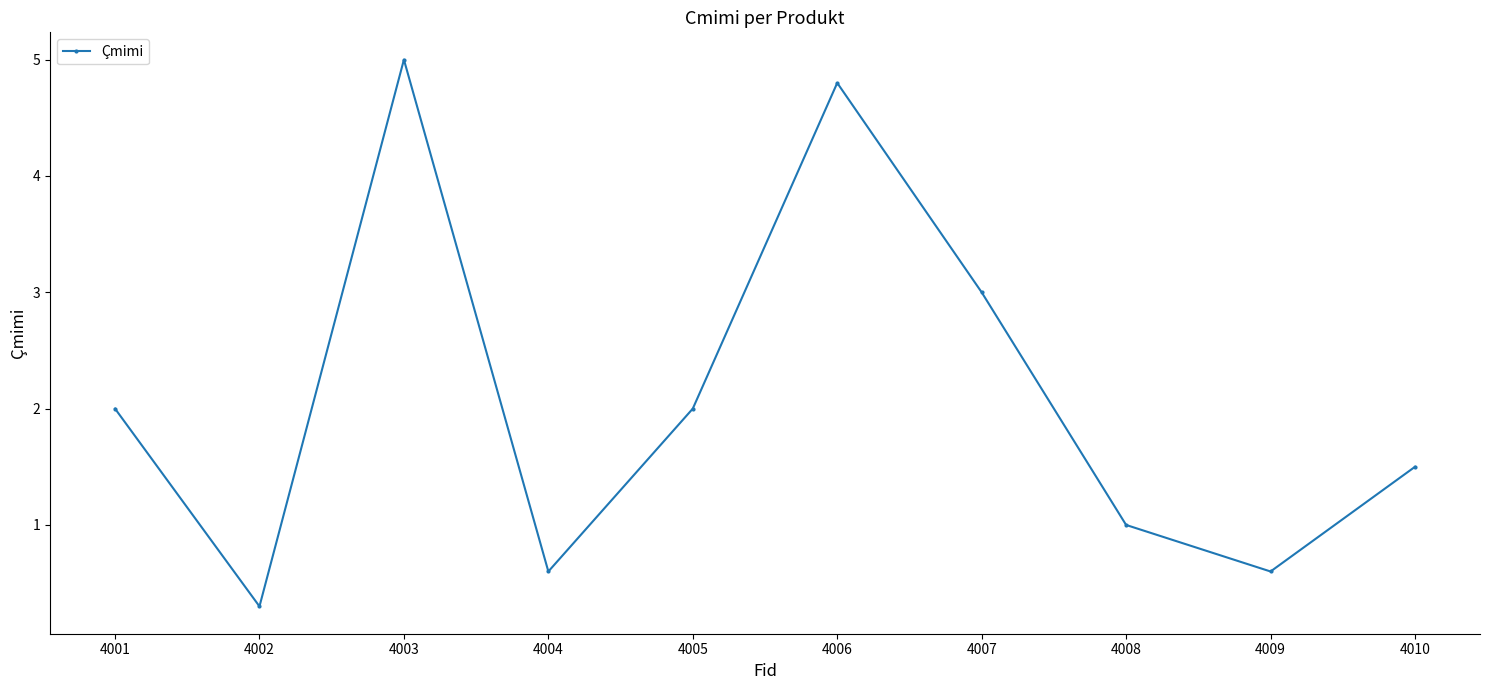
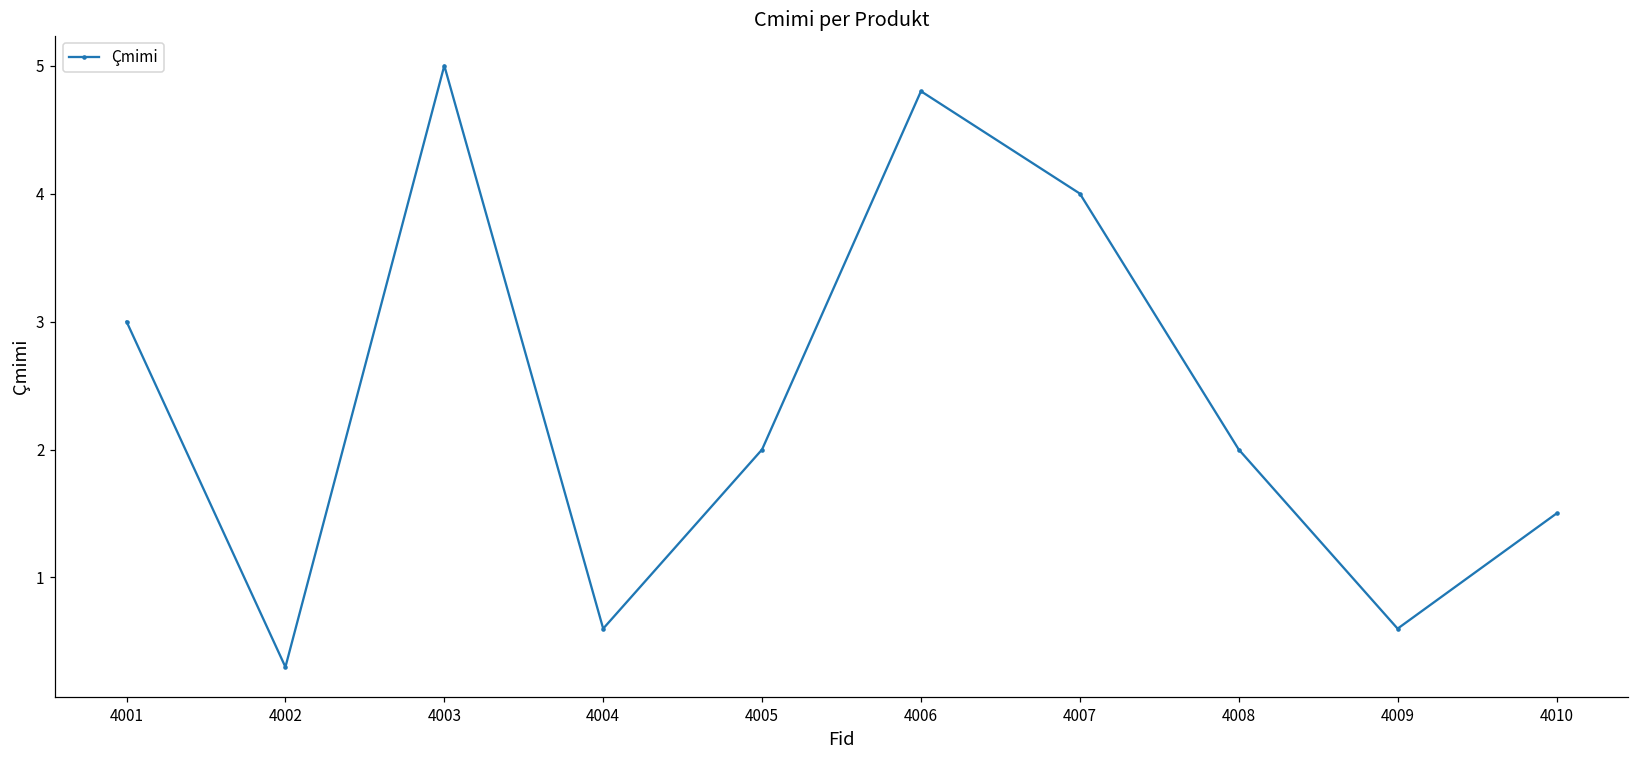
4001: 2 -> 3
4007: 3 -> 4
4008: 1 -> 2
